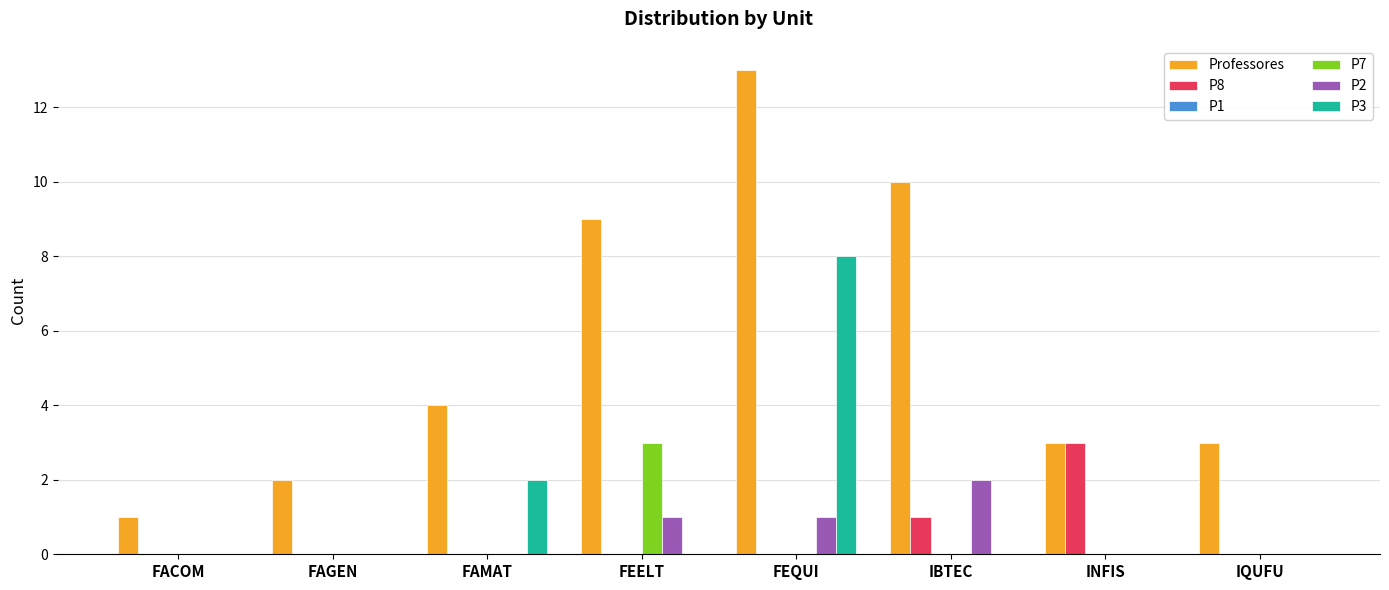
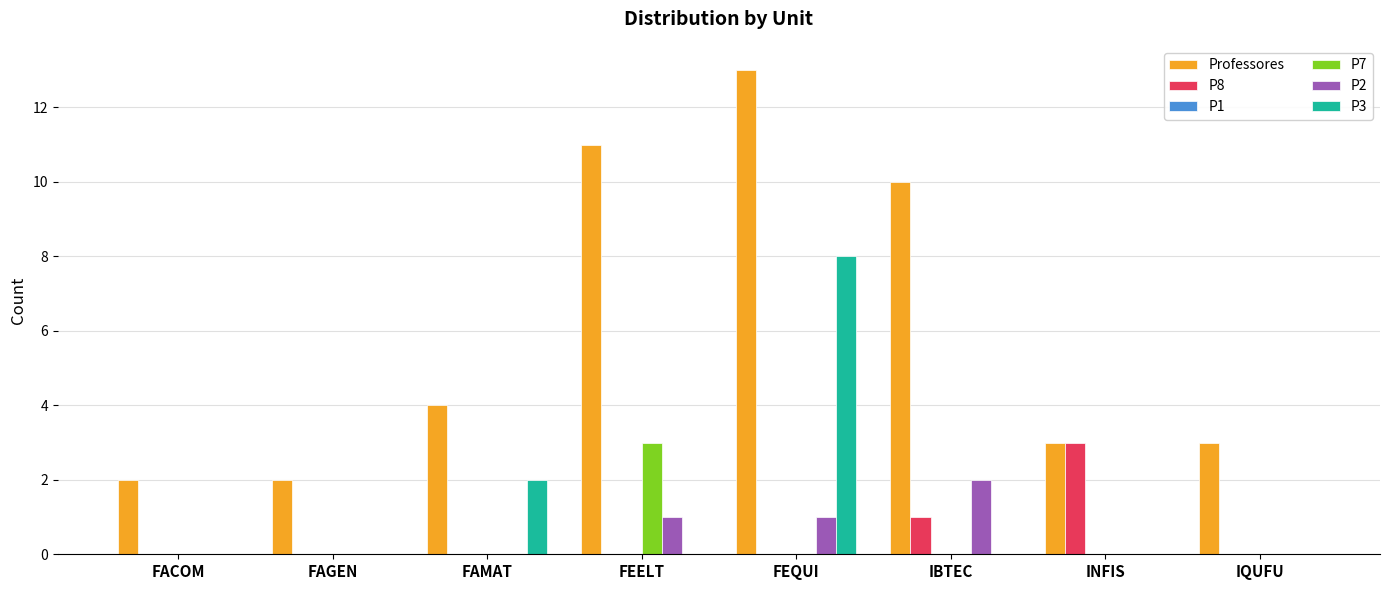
Professores, FACOM: 1 -> 2
Professores, FEELT: 9 -> 11
